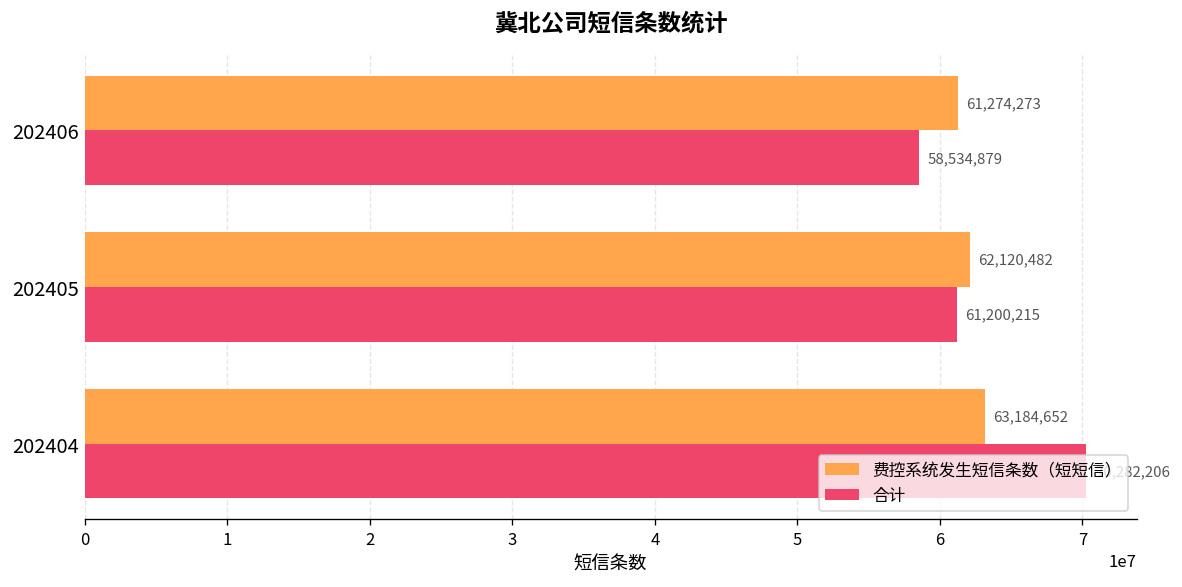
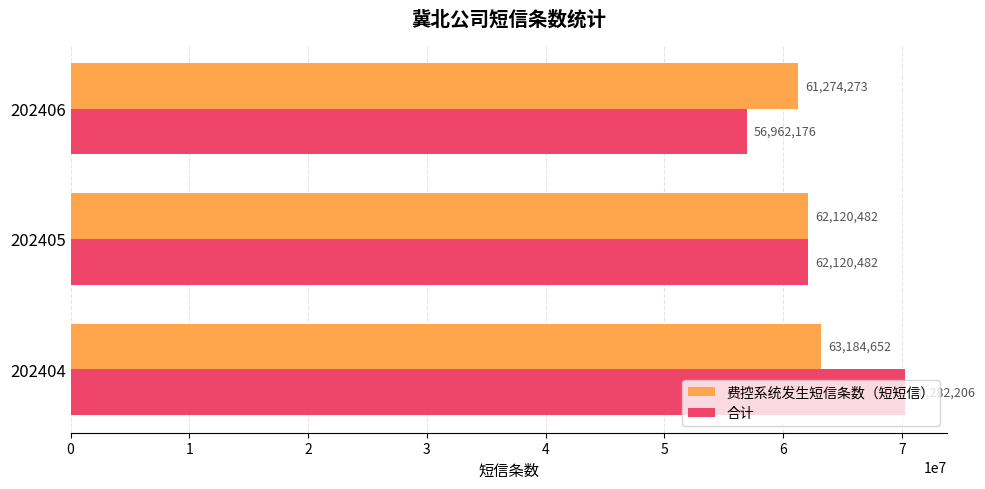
合计, 202406: 58,534,879 -> 56,962,176
合计, 202405: 61,200,215 -> 62,120,482
